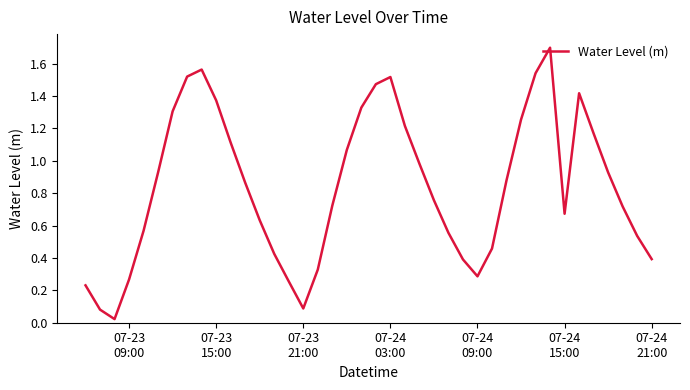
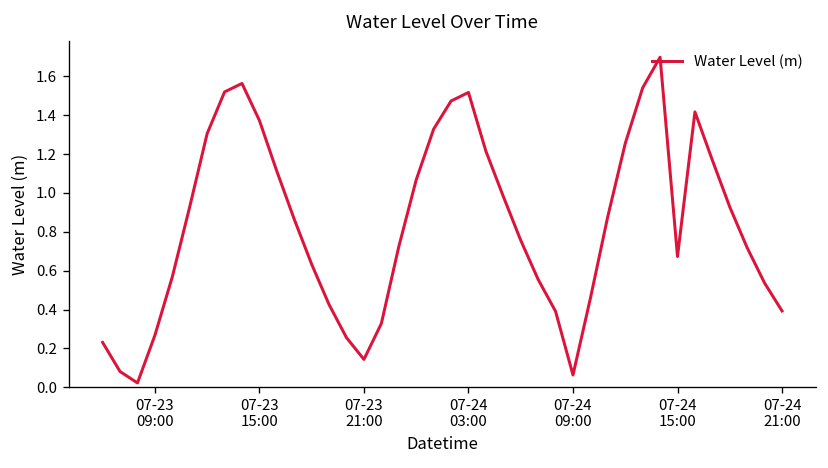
07-23 21:00: 0.09 -> 0.14
07-24 09:00: 0.29 -> 0.06
